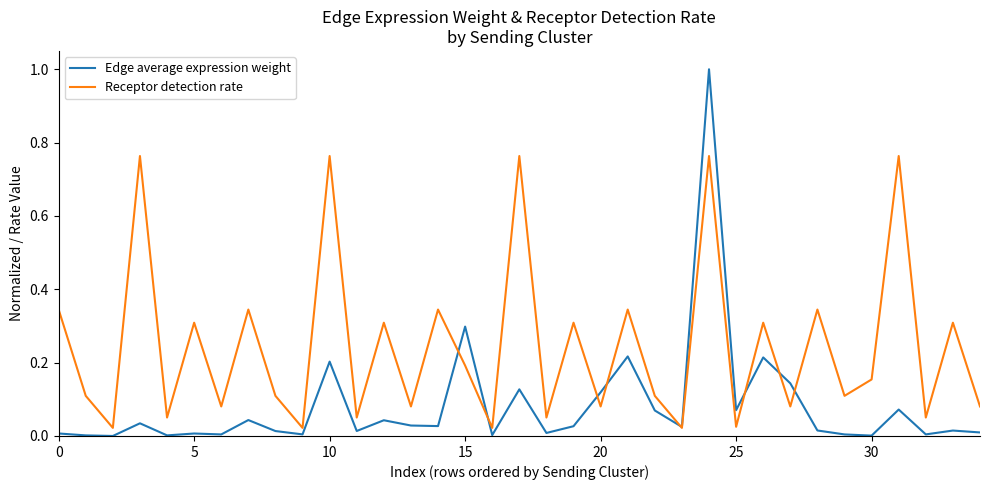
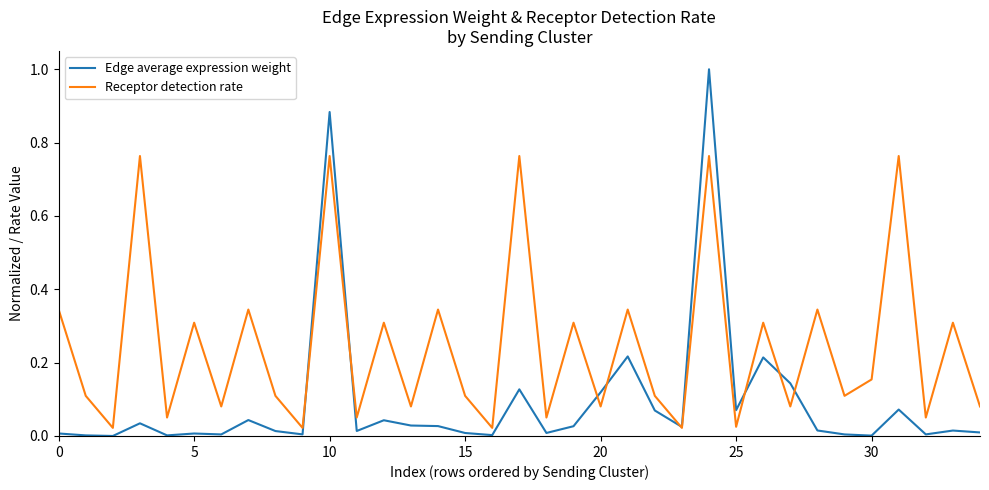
Edge average expression weight, 10: 0.20 -> 0.88
Edge average expression weight, 15: 0.30 -> 0.01
Receptor detection rate, 15: 0.19 -> 0.11
